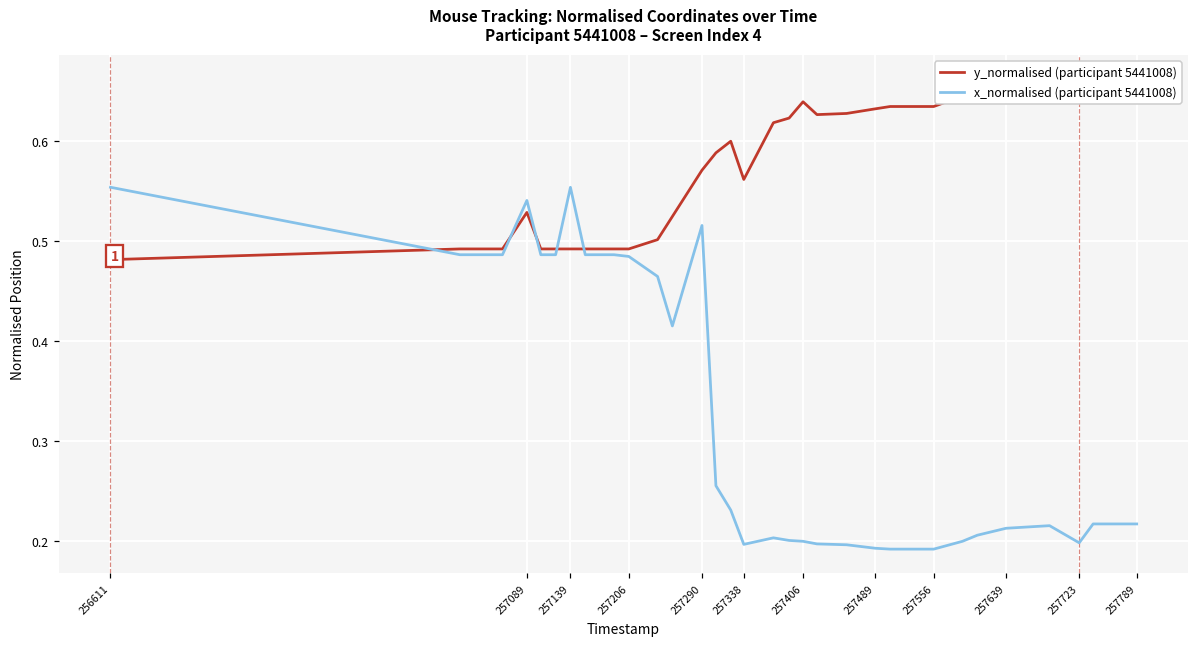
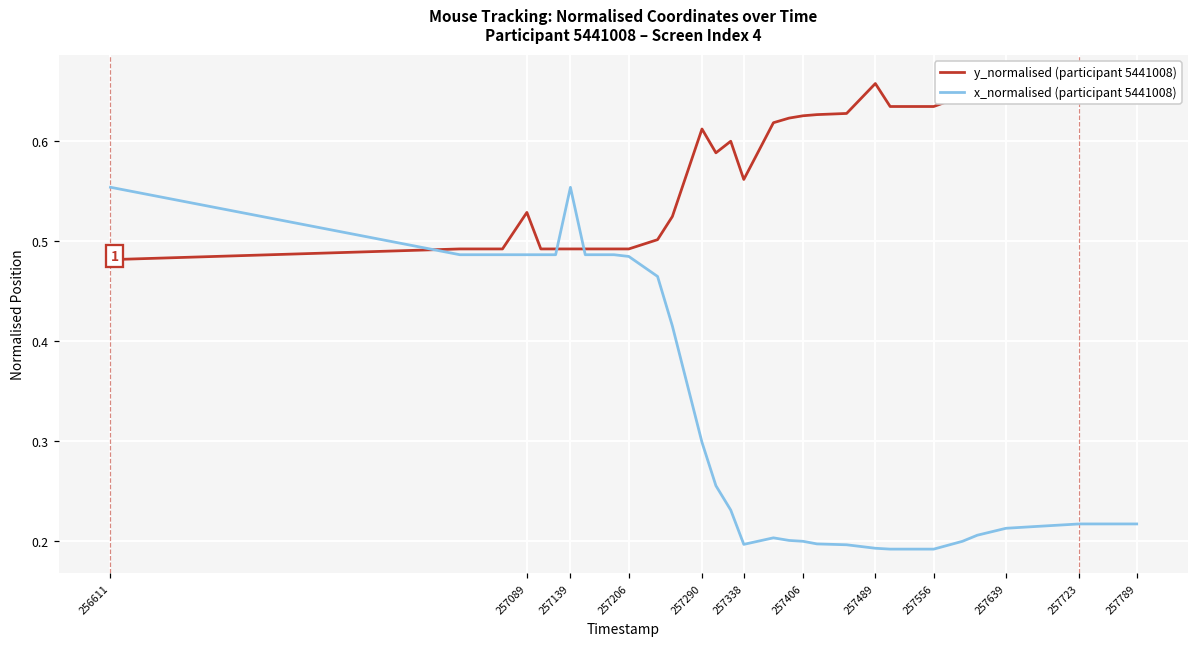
x_normalised (participant 5441008), 257089: 0.54 -> 0.49
y_normalised (participant 5441008), 257290: 0.57 -> 0.61
x_normalised (participant 5441008), 257290: 0.52 -> 0.30
y_normalised (participant 5441008), 257406: 0.64 -> 0.63
y_normalised (participant 5441008), 257489: 0.63 -> 0.66
x_normalised (participant 5441008), 257723: 0.20 -> 0.22
